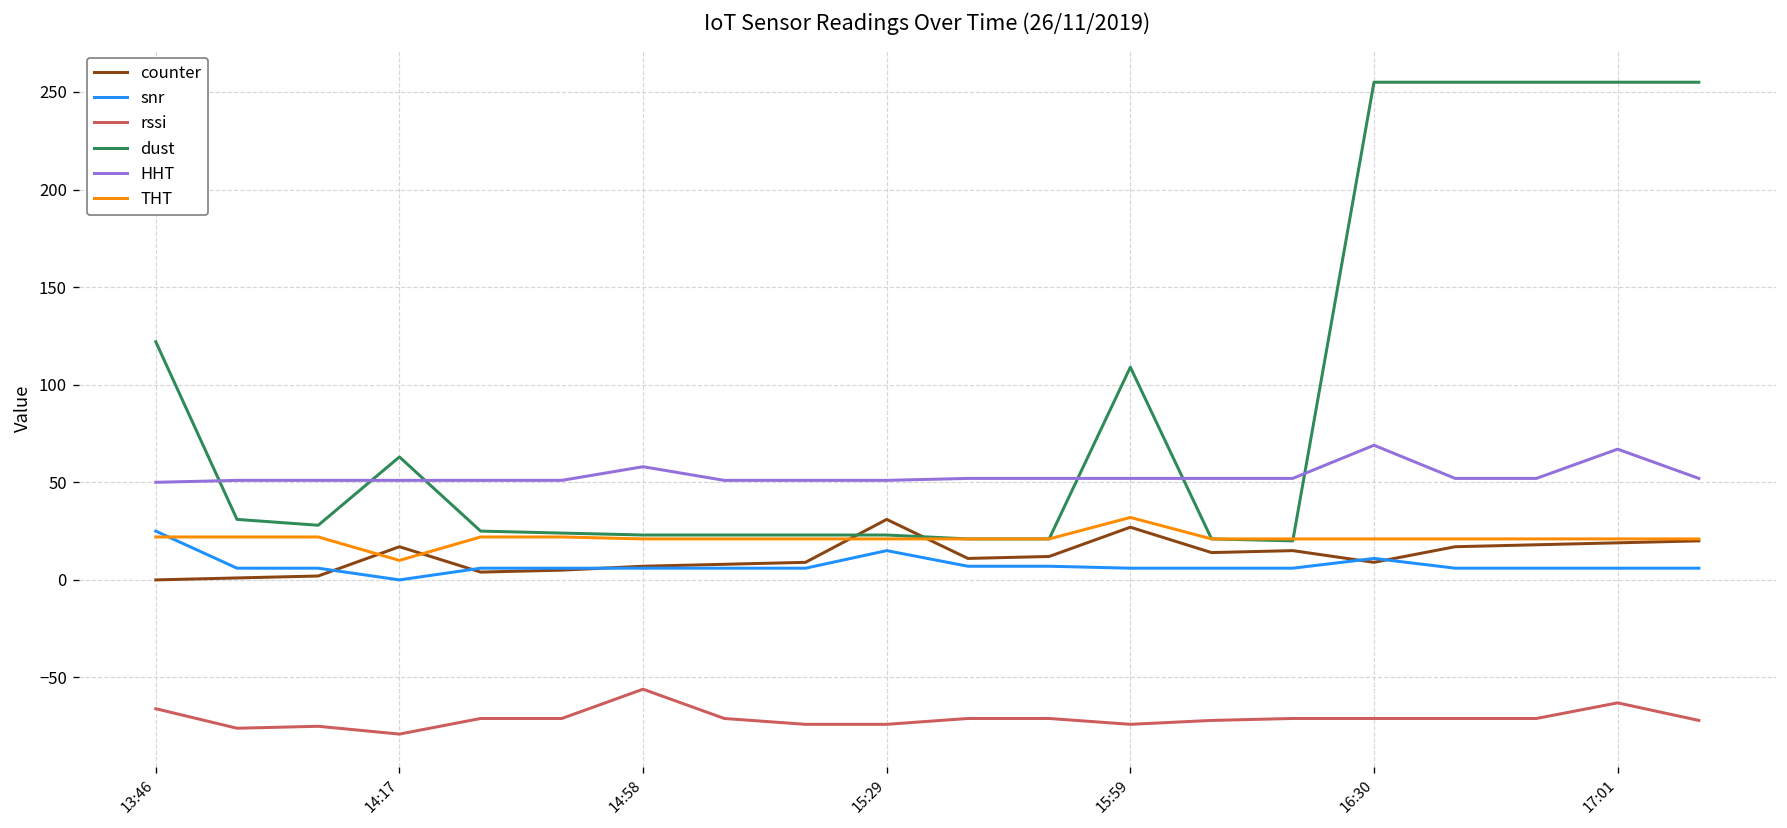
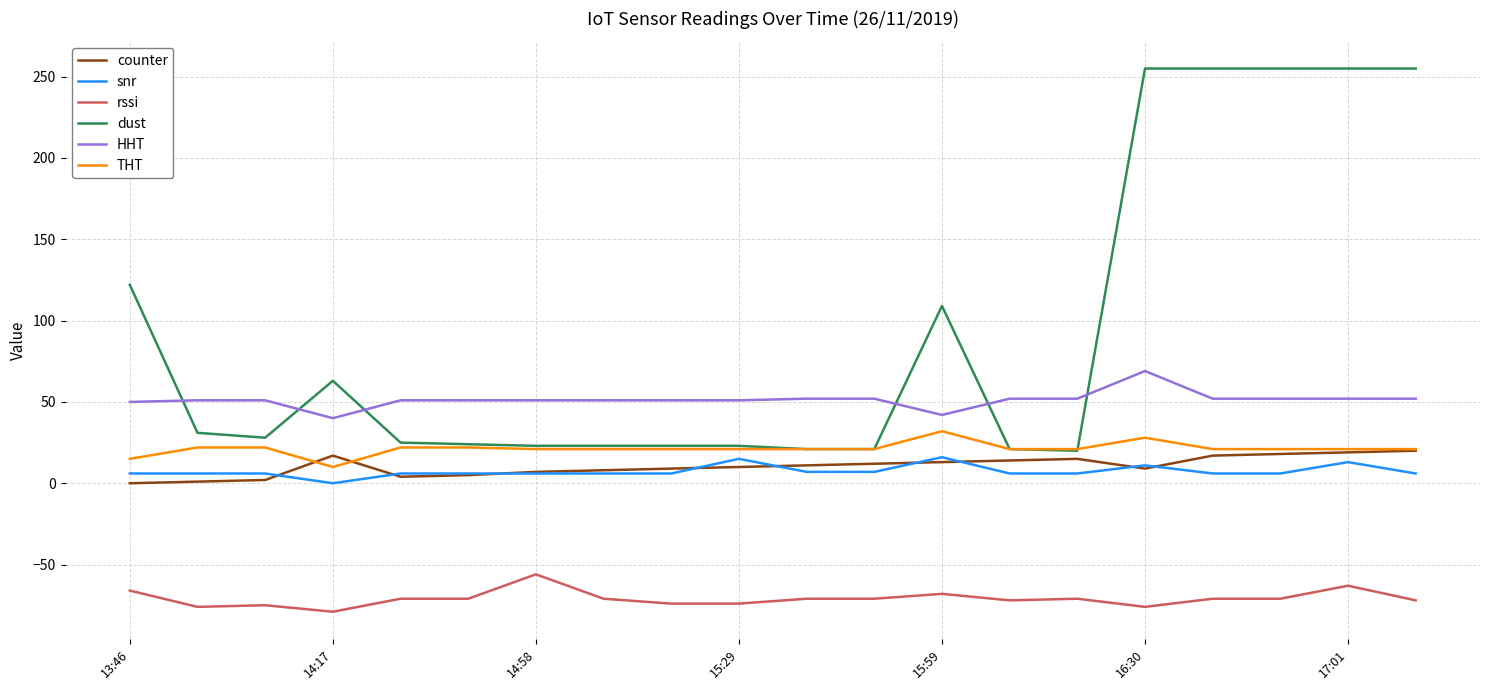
snr, 13:46: 25 -> 6
THT, 13:46: 22 -> 15
HHT, 14:17: 51 -> 40
HHT, 14:58: 58 -> 51
counter, 15:29: 31 -> 10
counter, 15:59: 27 -> 13
snr, 15:59: 6 -> 16
rssi, 15:59: -74 -> -68
HHT, 15:59: 52 -> 42
rssi, 16:30: -71 -> -76
THT, 16:30: 21 -> 28
snr, 17:01: 6 -> 13
HHT, 17:01: 67 -> 52
